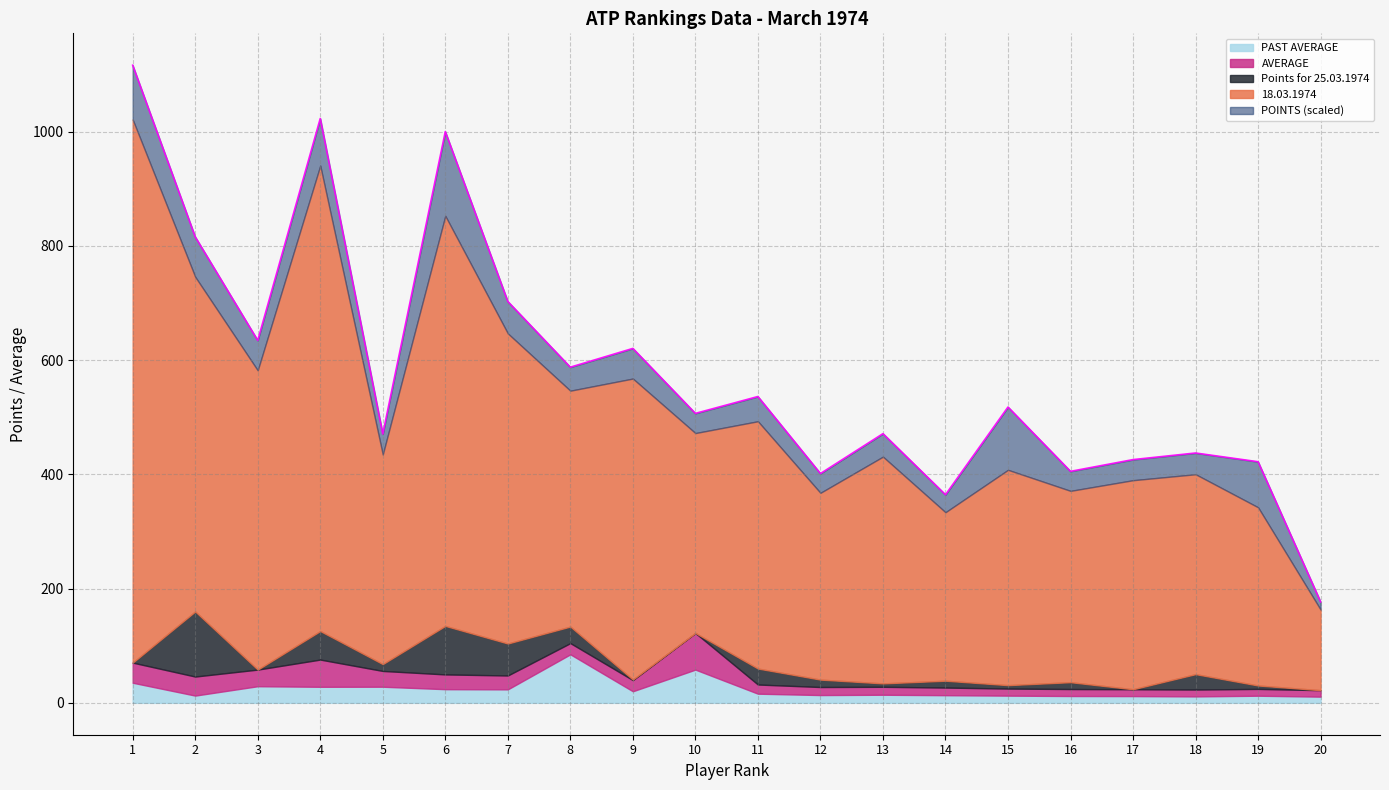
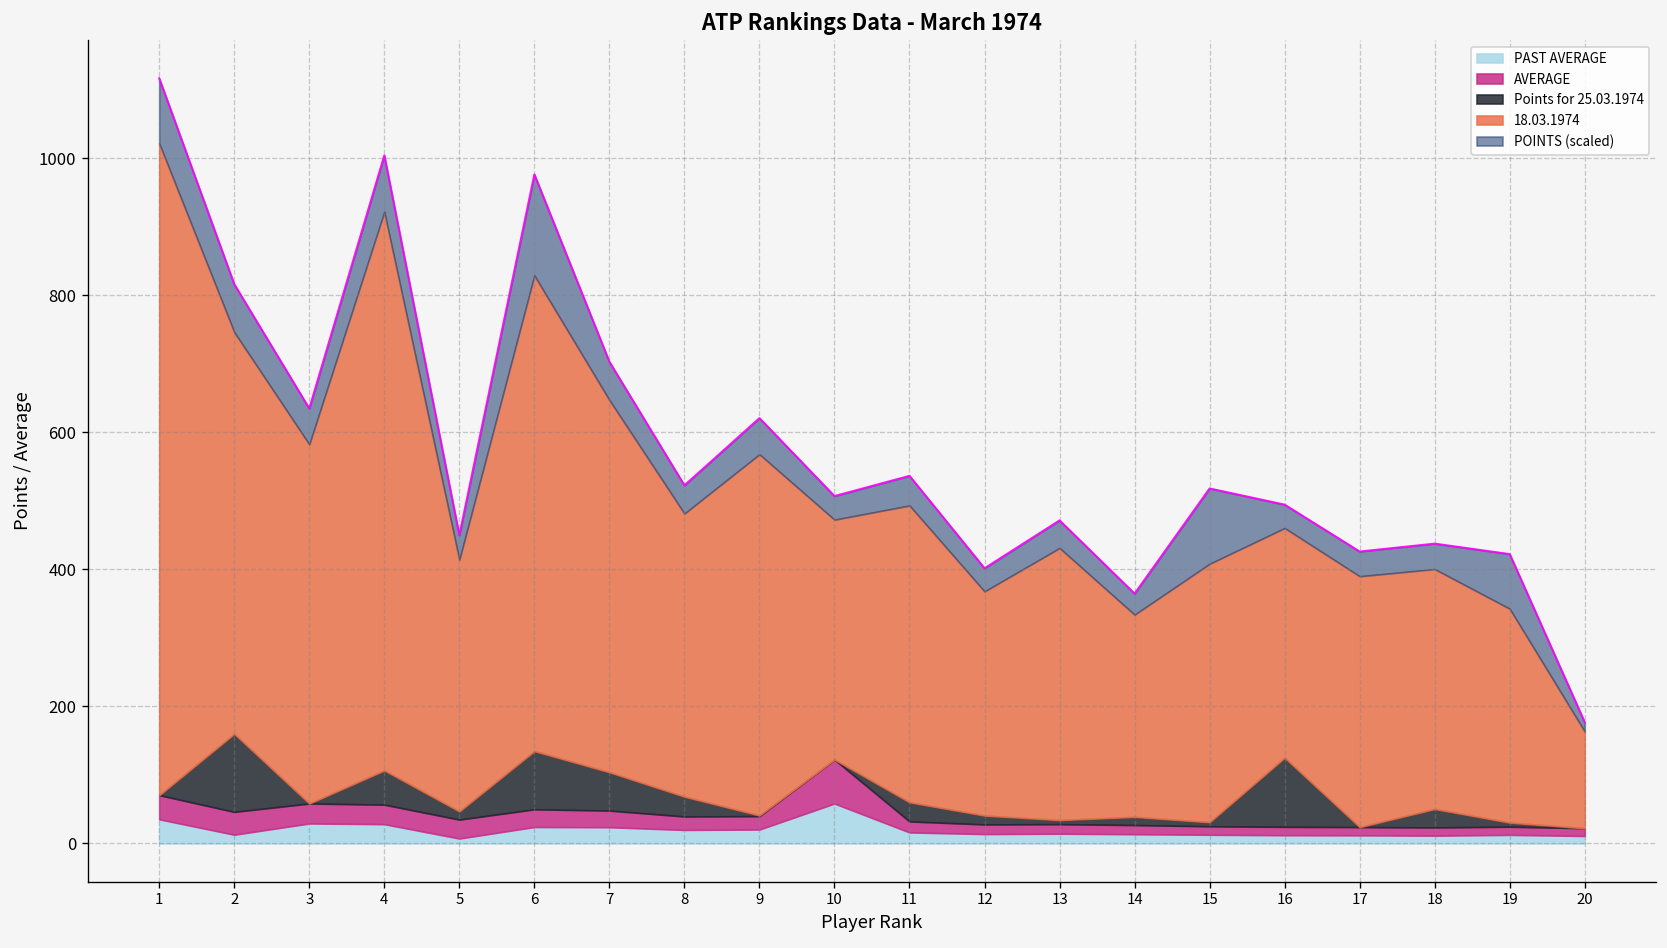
AVERAGE, 4: 50 -> 30
PAST AVERAGE, 5: 30 -> 10
18.03.1974, 6: 720 -> 690
PAST AVERAGE, 8: 80 -> 20
Points for 25.03.1974, 16: 10 -> 100
